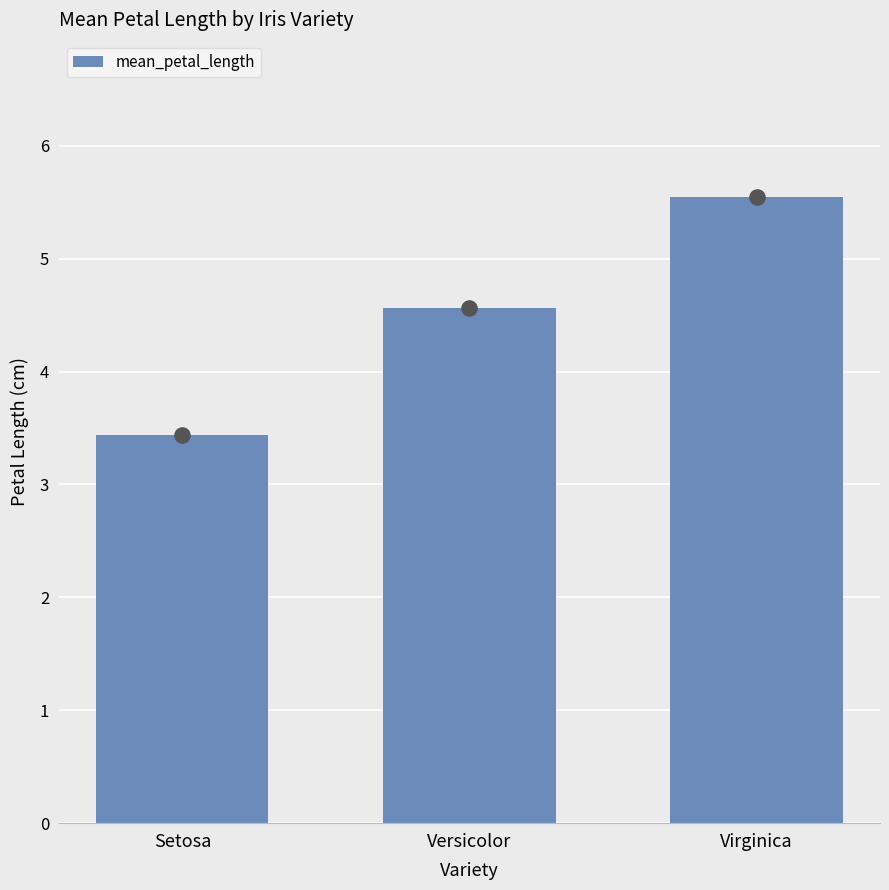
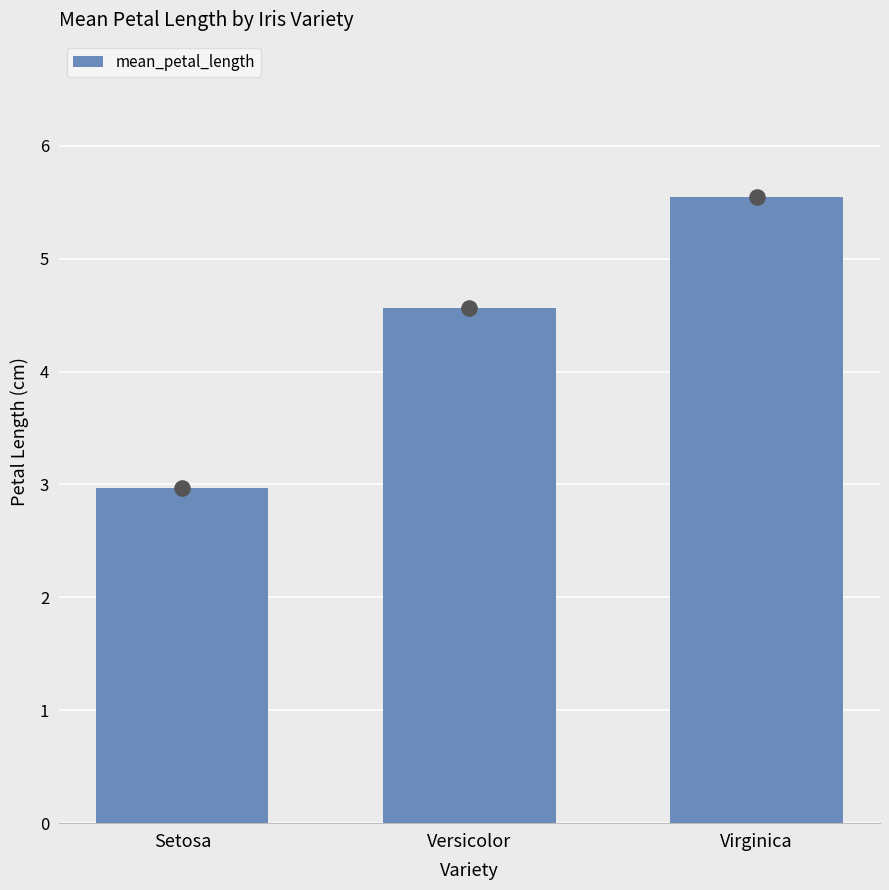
mean_petal_length, Setosa: 3.44 -> 2.97
